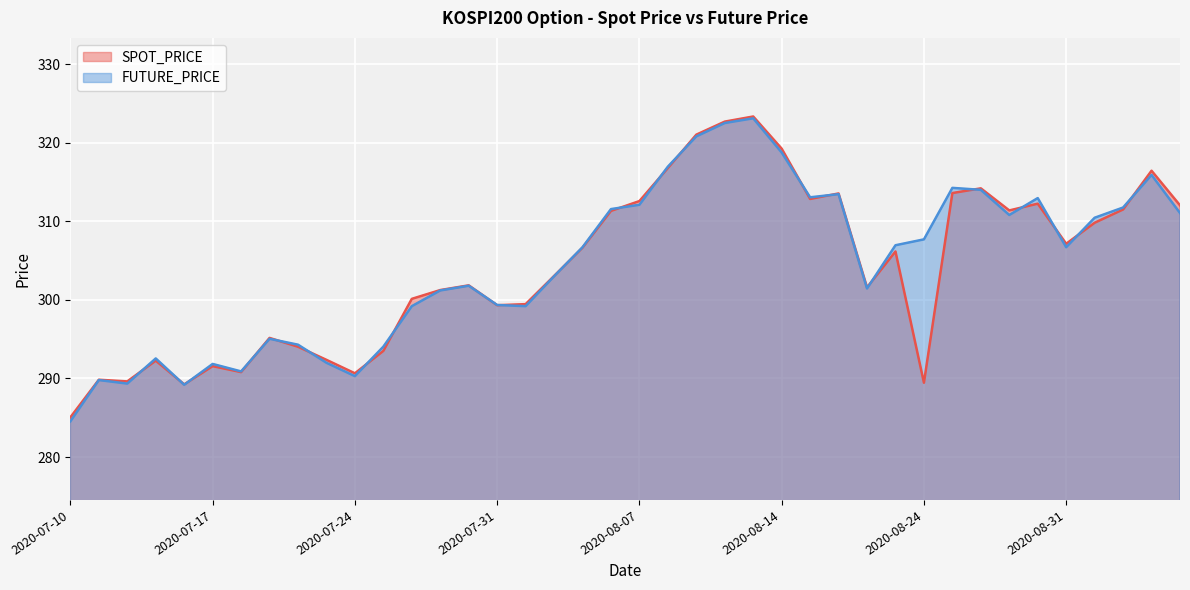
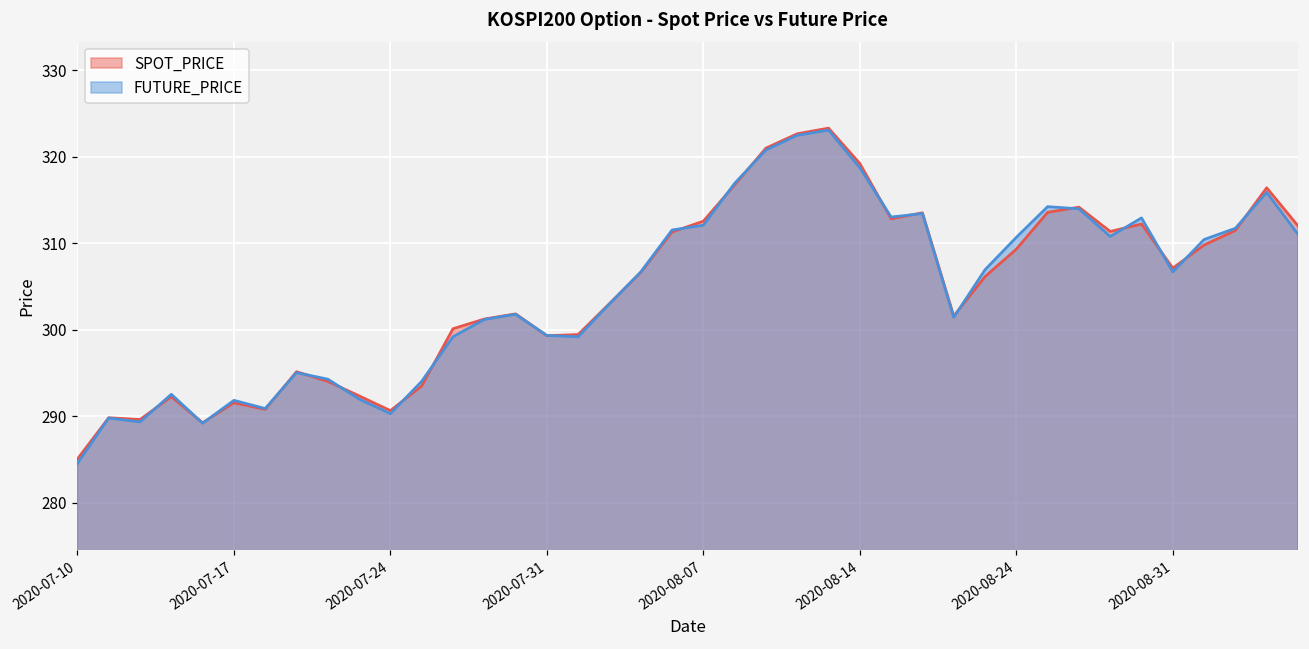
SPOT_PRICE, 2020-08-24: 289 -> 309
FUTURE_PRICE, 2020-08-24: 308 -> 311
